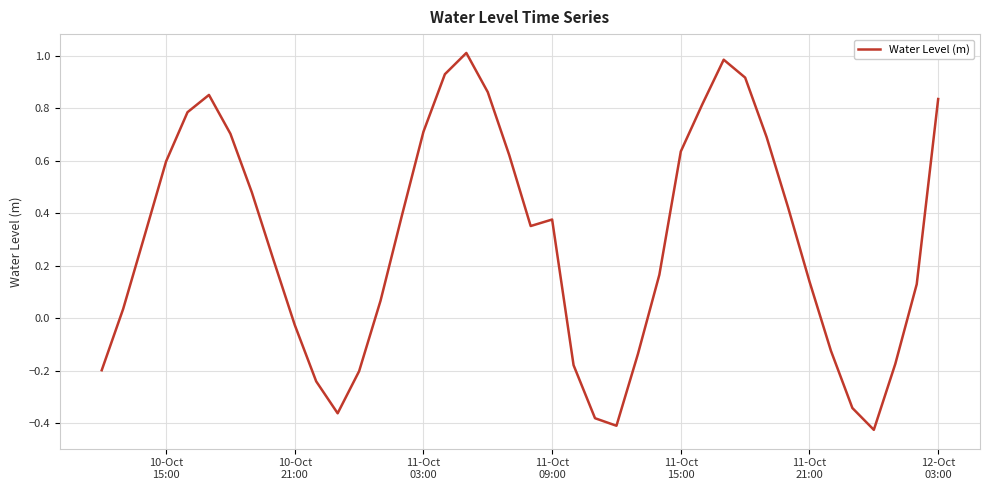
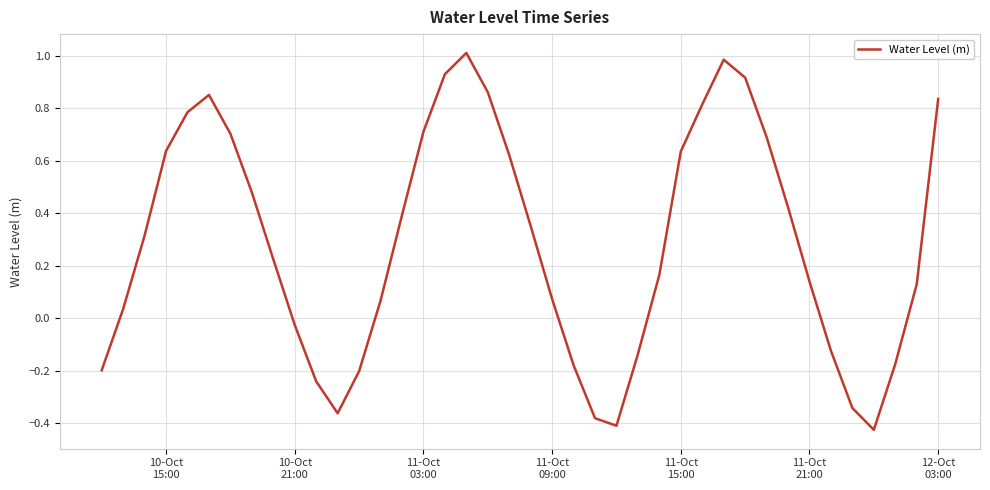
10-Oct 15:00: 0.60 -> 0.64
11-Oct 09:00: 0.38 -> 0.07
